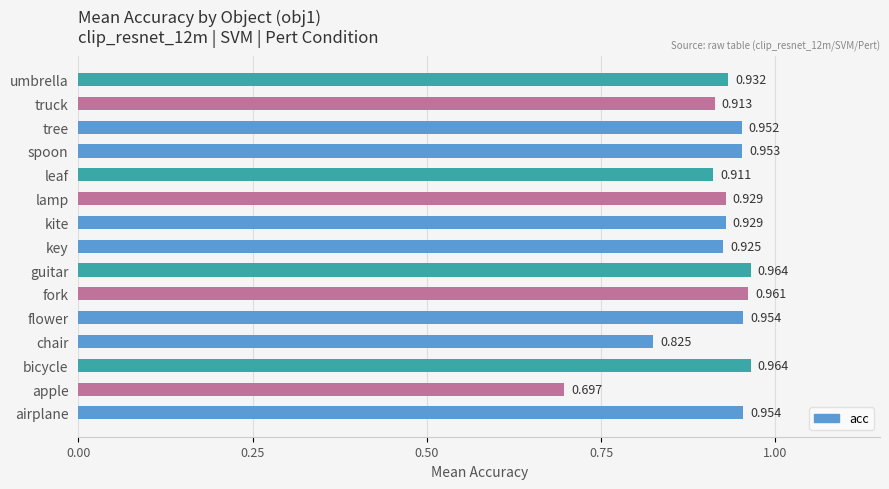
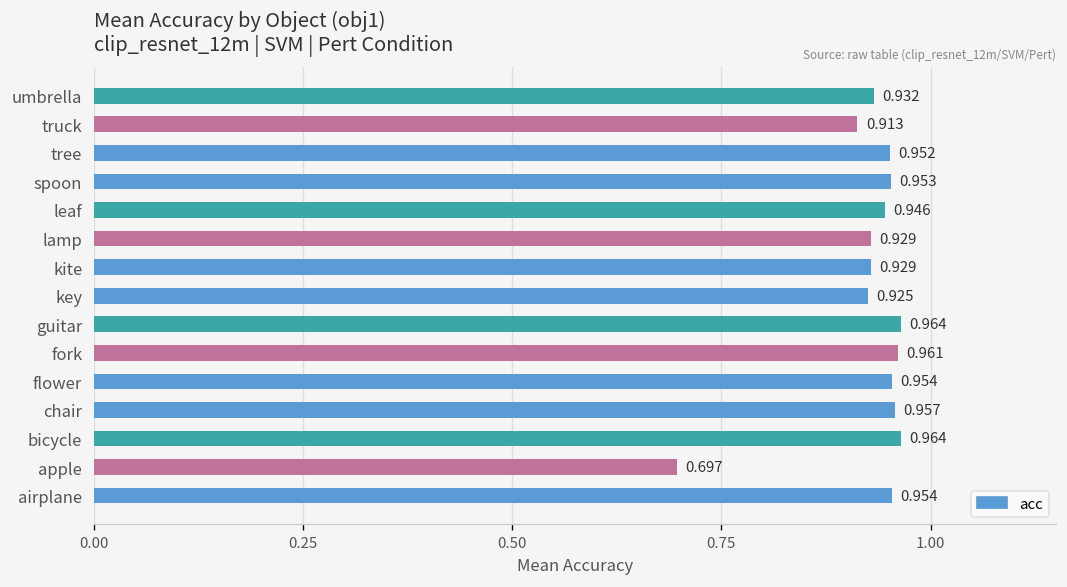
leaf: 0.911 -> 0.946
chair: 0.825 -> 0.957
